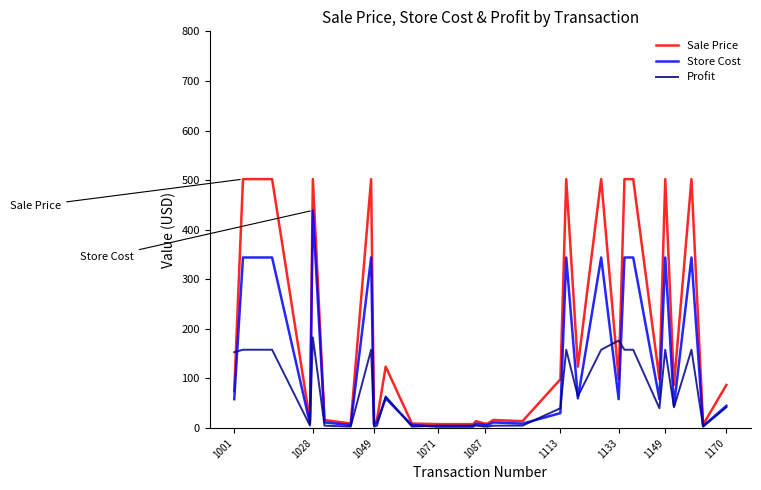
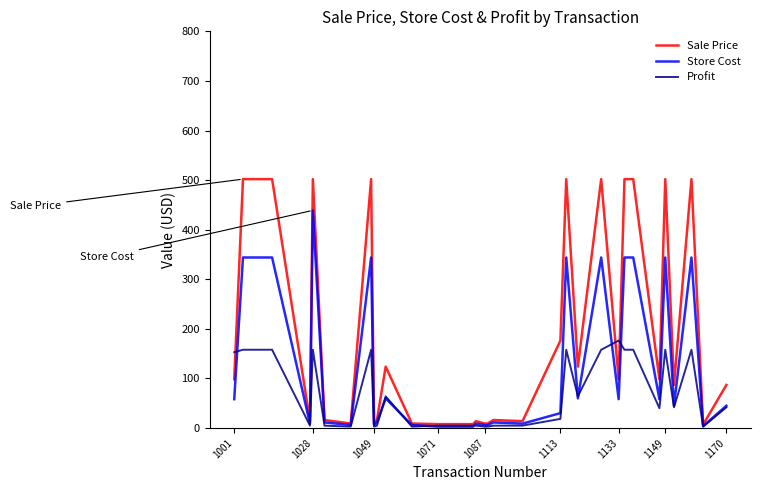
Sale Price, 1001: 70 -> 100
Profit, 1028: 180 -> 160
Sale Price, 1113: 100 -> 180
Profit, 1113: 40 -> 20
